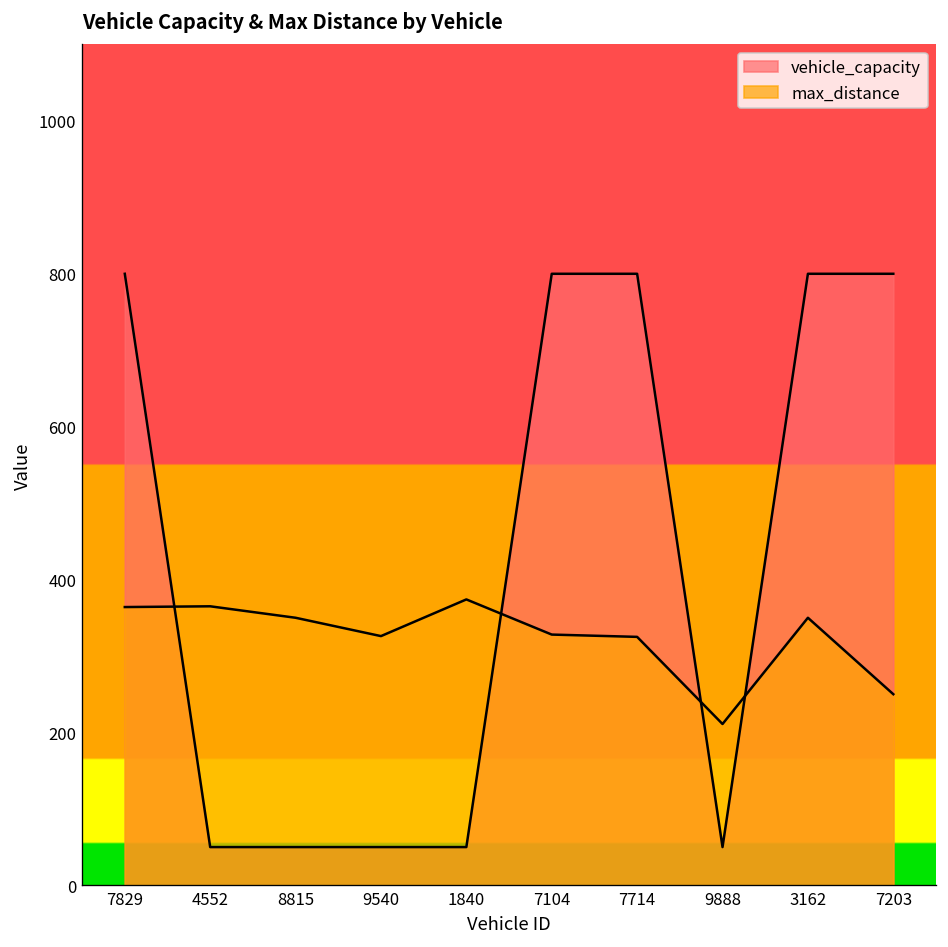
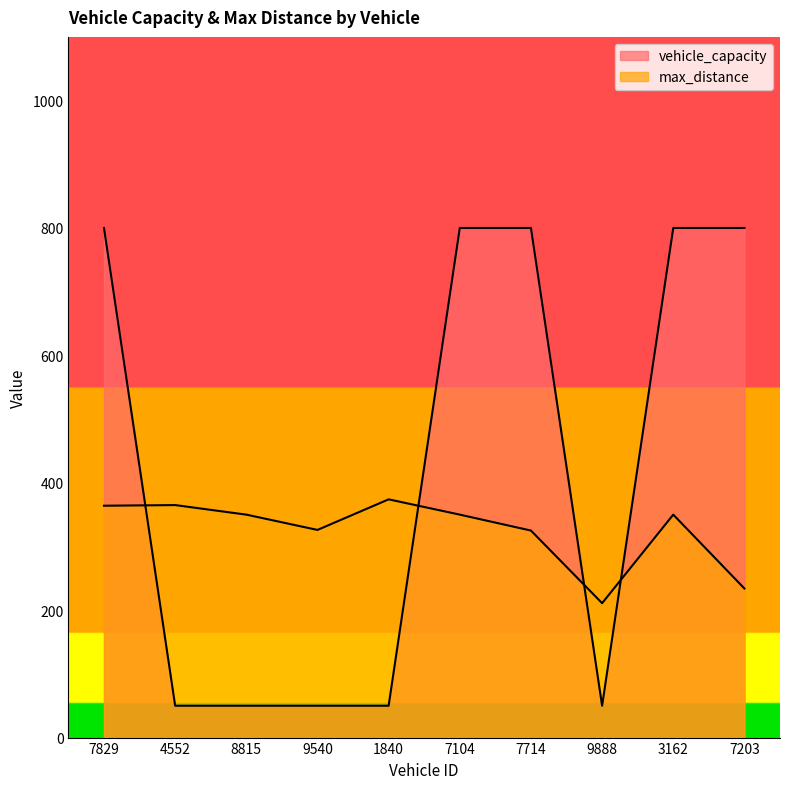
max_distance, 7104: 330 -> 350
max_distance, 7203: 250 -> 230
